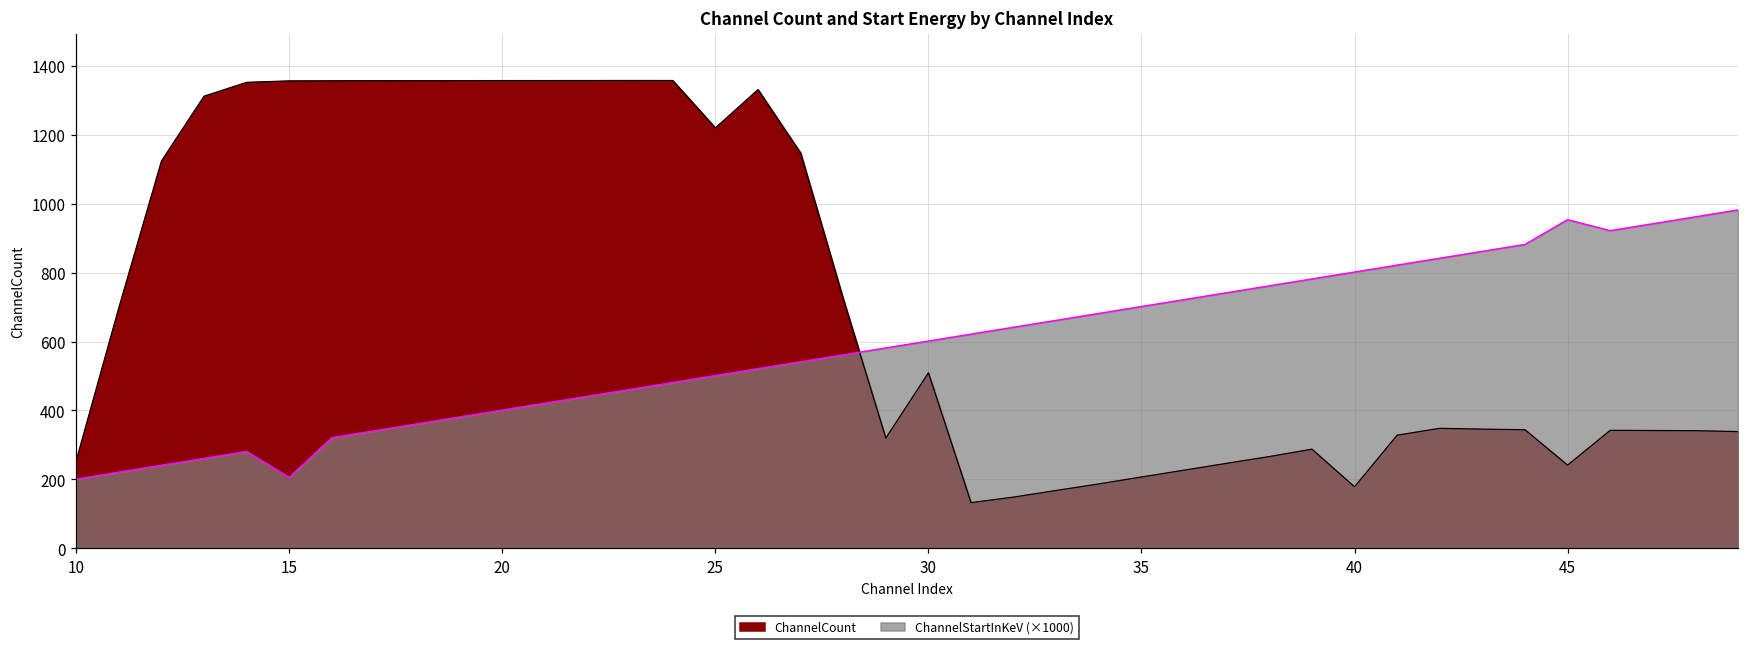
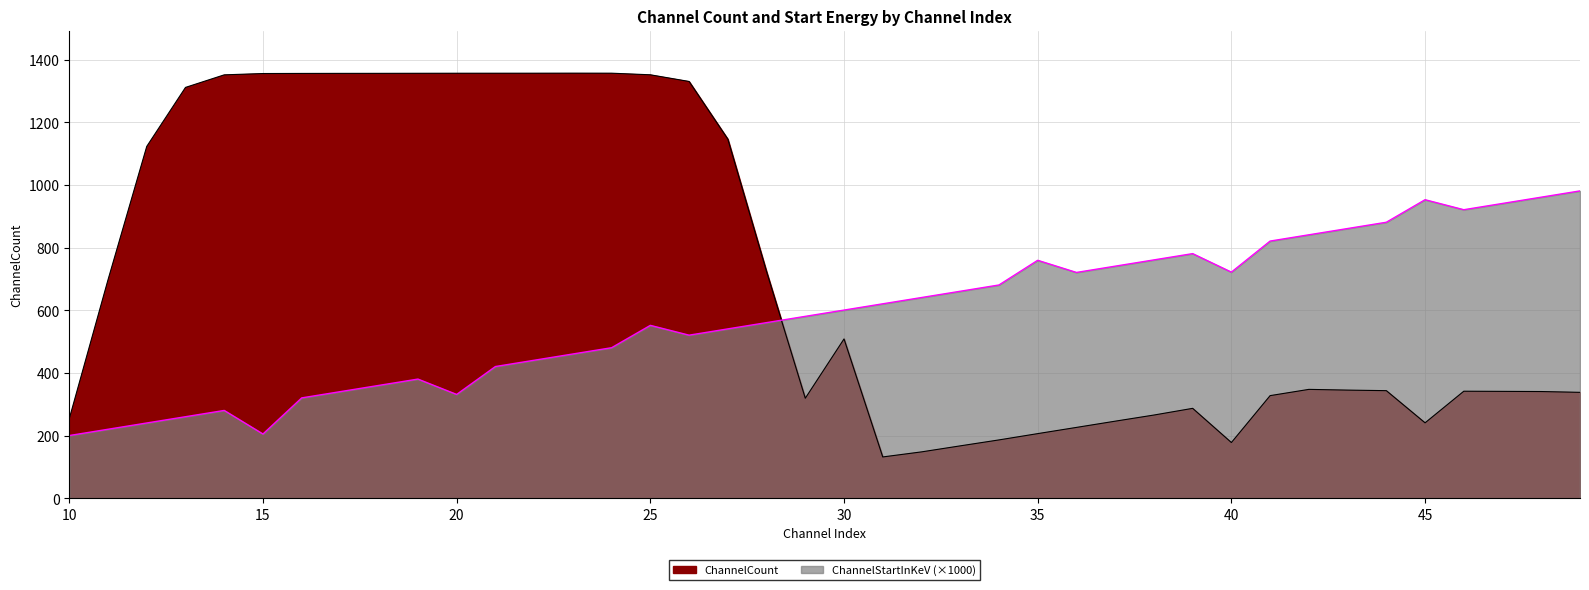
ChannelStartInKeV (×1000), 20: 400 -> 330
ChannelCount, 25: 1220 -> 1350
ChannelStartInKeV (×1000), 25: 500 -> 550
ChannelStartInKeV (×1000), 35: 700 -> 760
ChannelStartInKeV (×1000), 40: 800 -> 720
